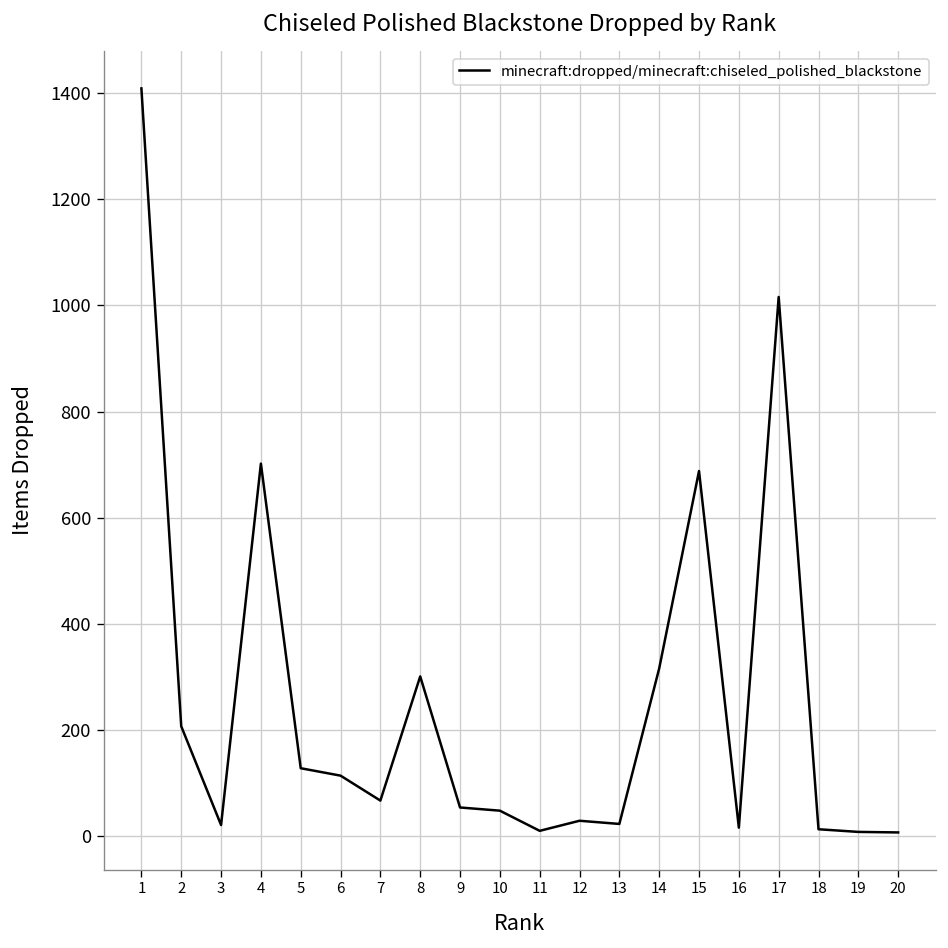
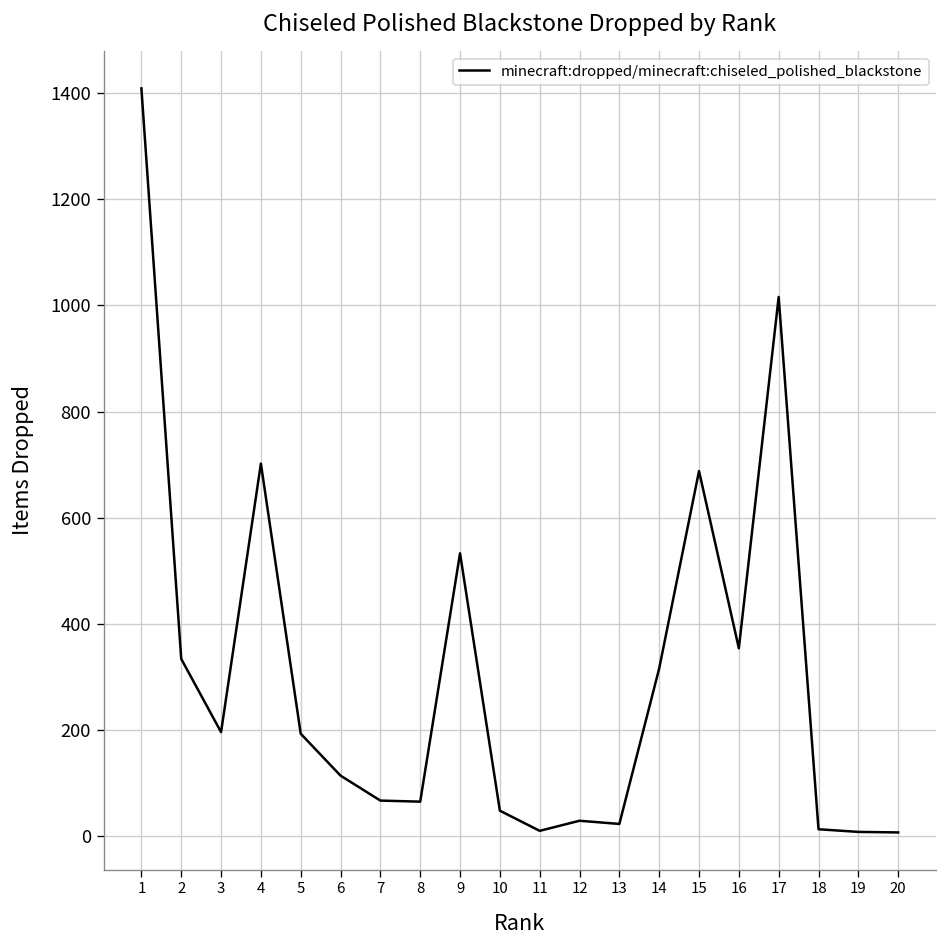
2: 210 -> 330
3: 20 -> 200
5: 130 -> 190
8: 300 -> 70
9: 50 -> 530
16: 20 -> 350
